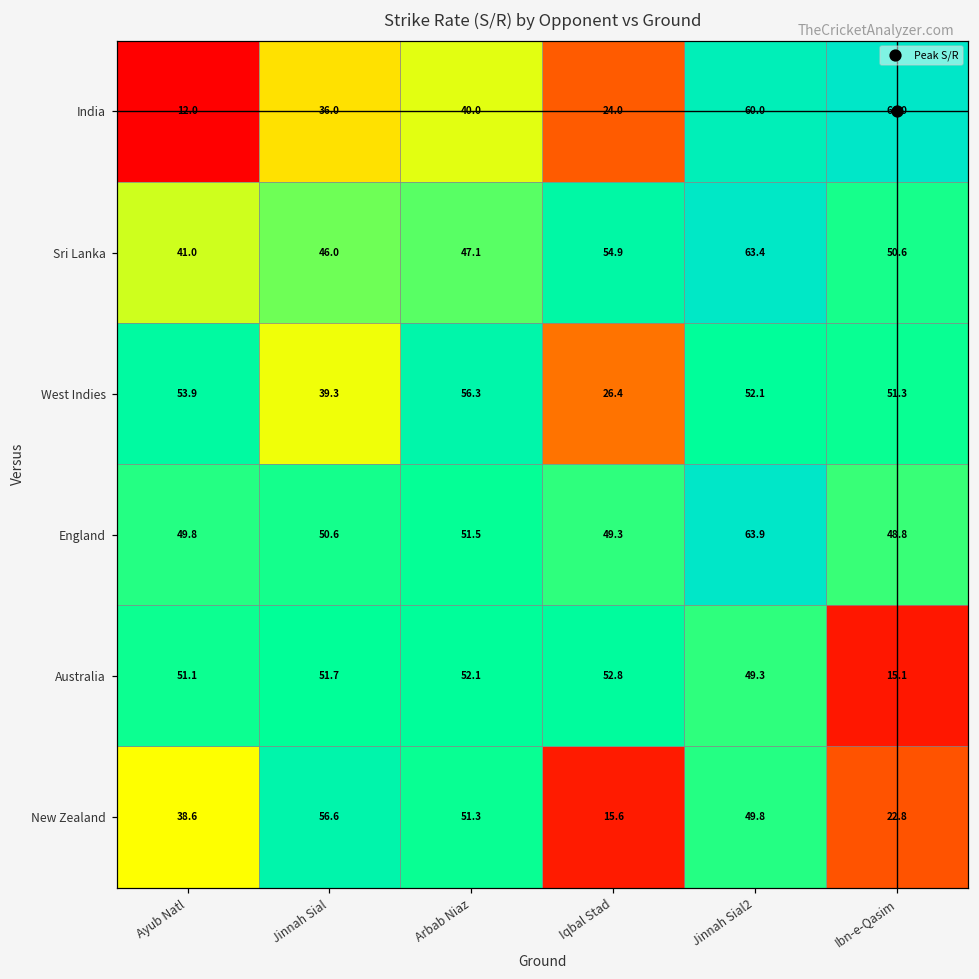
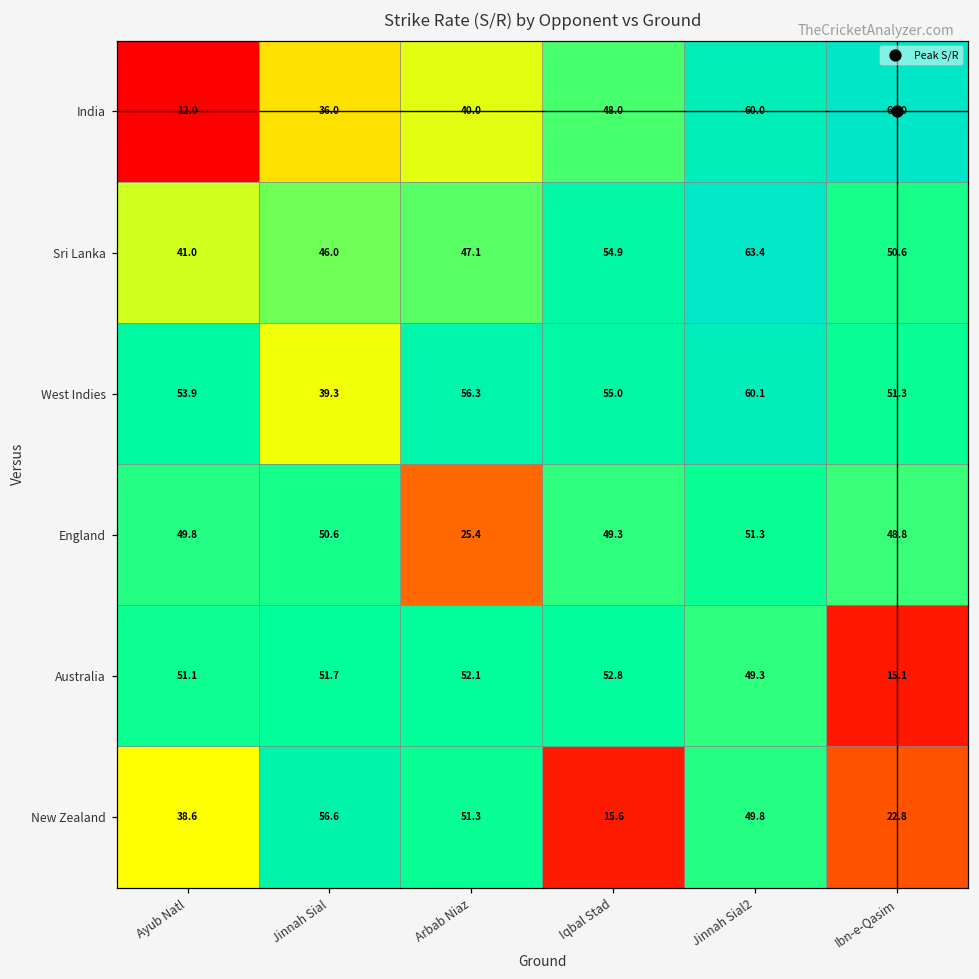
India, Iqbal Stad: 24.0 -> 48.0
West Indies, Iqbal Stad: 26.4 -> 55.0
West Indies, Jinnah Sial2: 52.1 -> 60.1
England, Arbab Niaz: 51.5 -> 25.4
England, Jinnah Sial2: 63.9 -> 51.3
